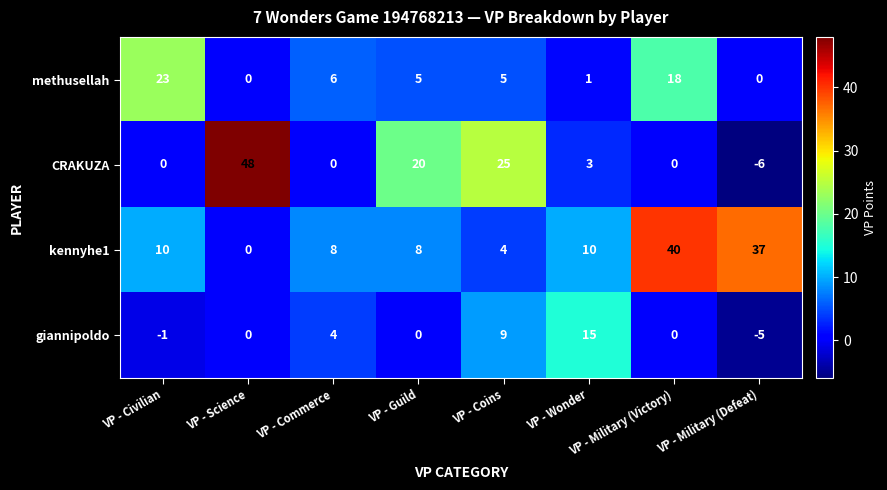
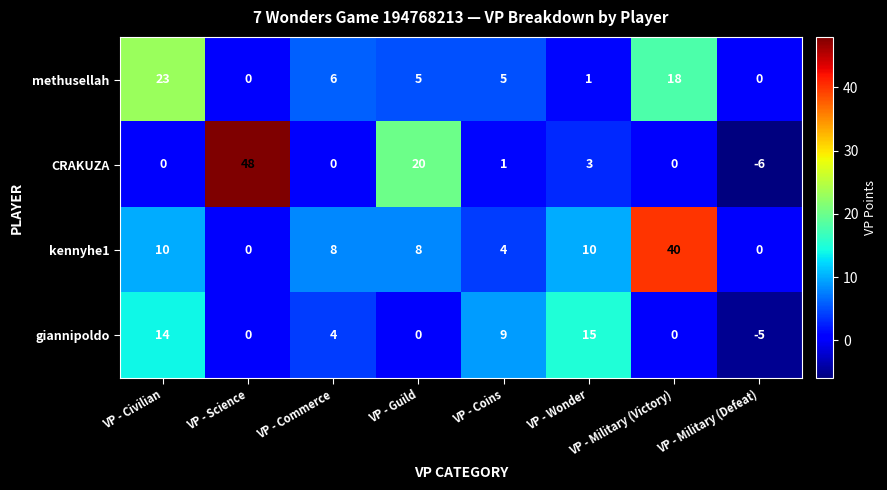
CRAKUZA, VP - Coins: 25 -> 1
kennyhe1, VP - Military (Defeat): 37 -> 0
giannipoldo, VP - Civilian: -1 -> 14
